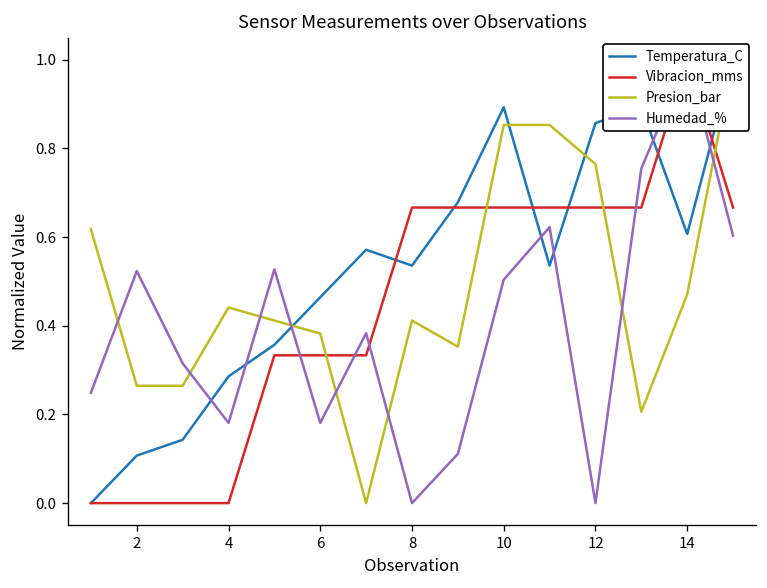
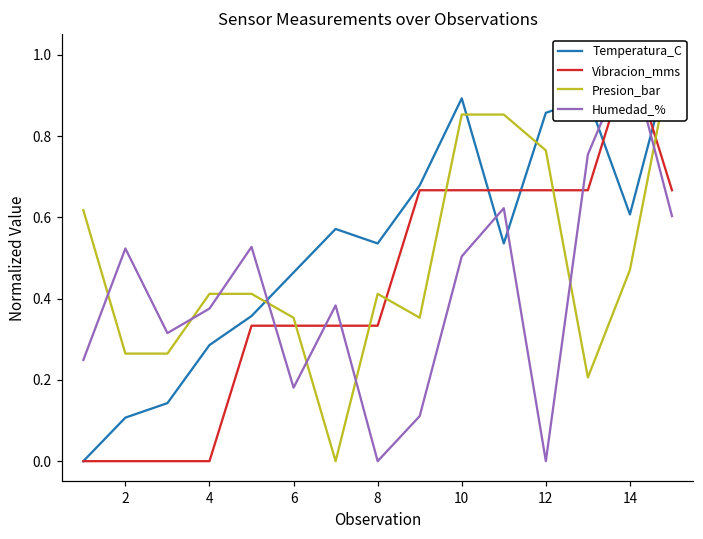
Presion_bar, 4: 0.44 -> 0.41
Humedad_%, 4: 0.18 -> 0.38
Presion_bar, 6: 0.38 -> 0.35
Vibracion_mms, 8: 0.67 -> 0.33
